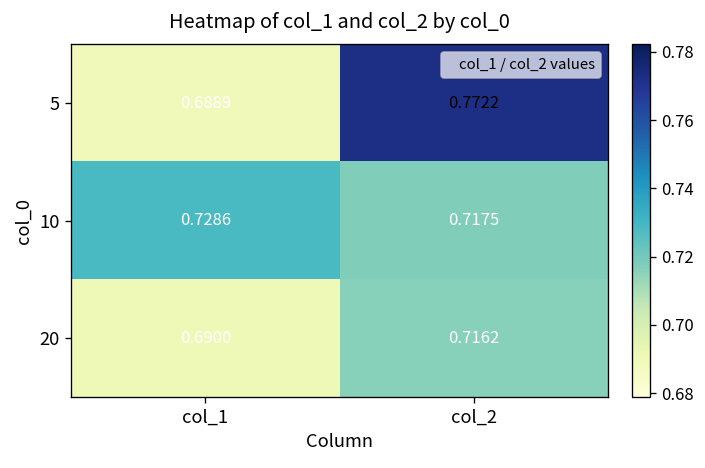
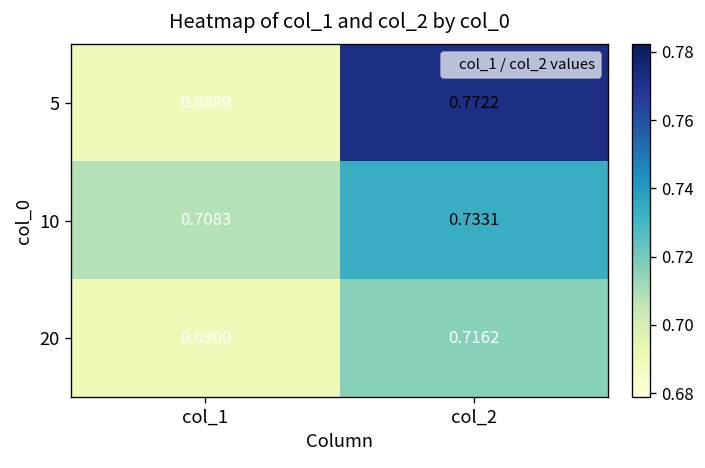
10, col_1: 0.7286 -> 0.7083
10, col_2: 0.7175 -> 0.7331
